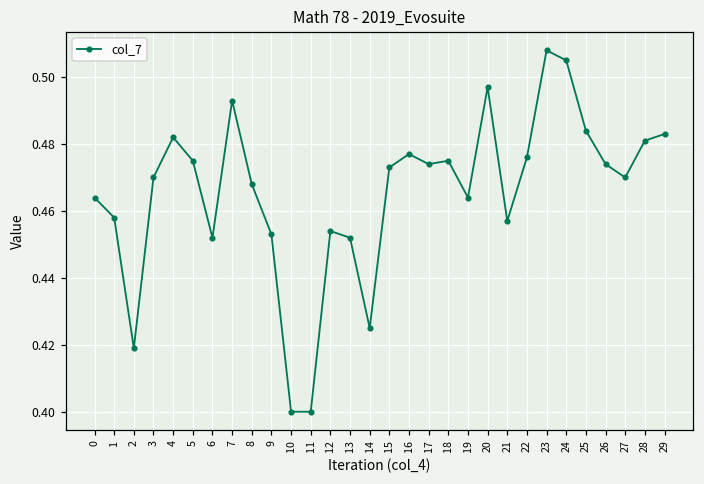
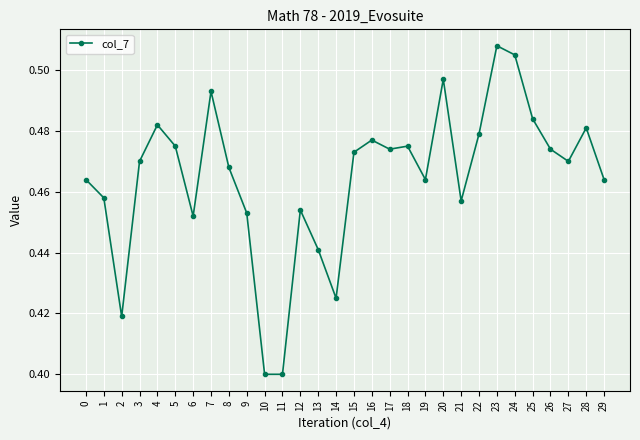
13: 0.452 -> 0.441
22: 0.476 -> 0.479
29: 0.483 -> 0.464
